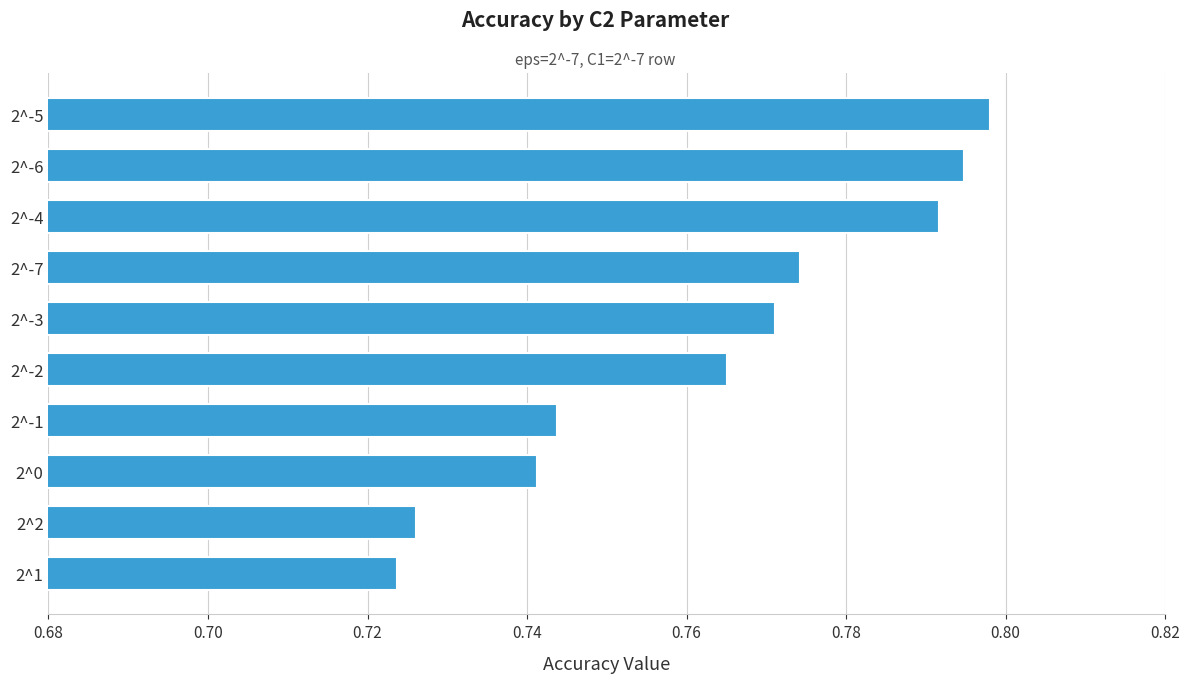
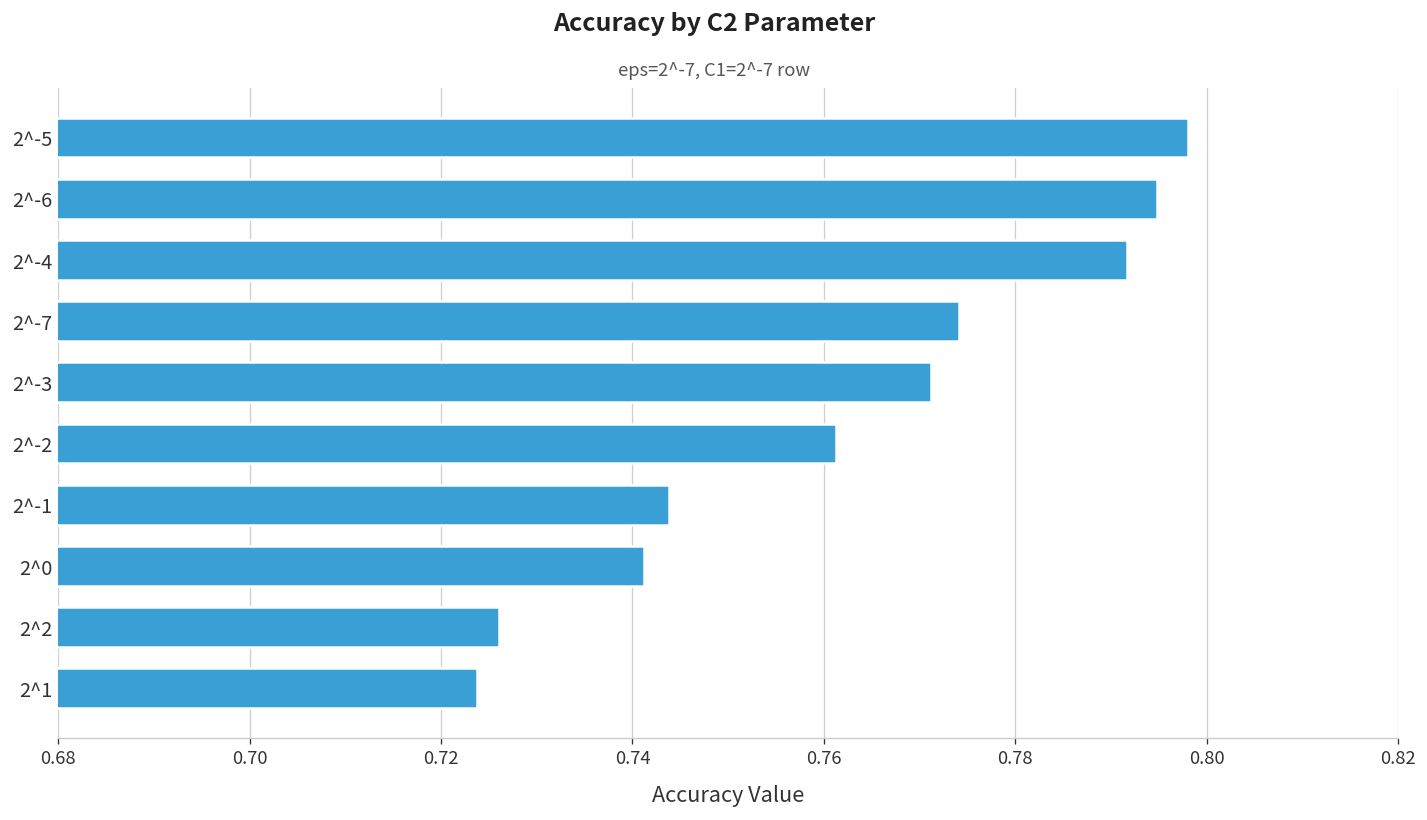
2^-2: 0.765 -> 0.761
